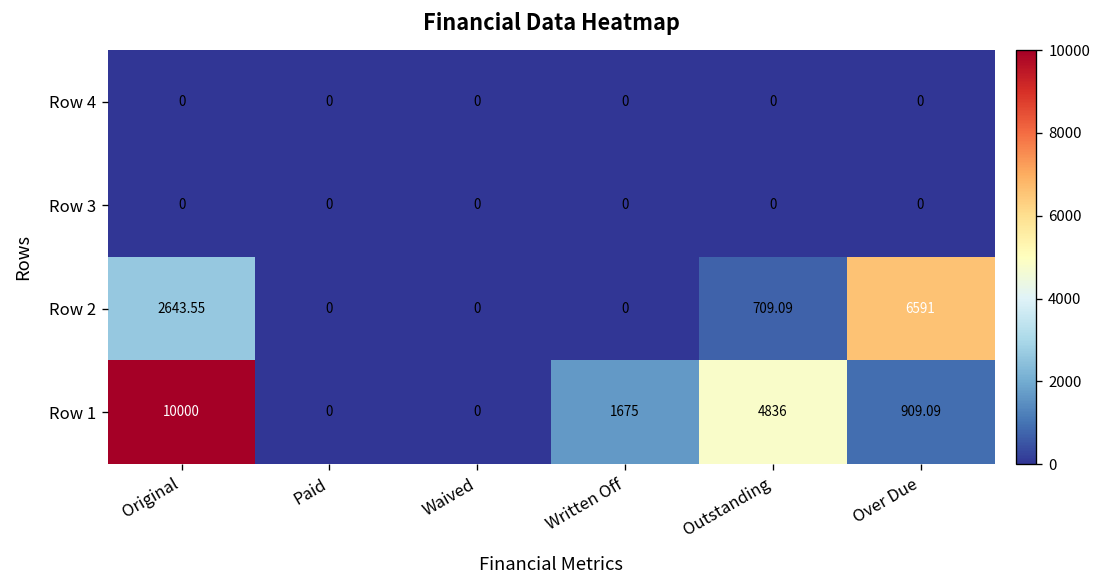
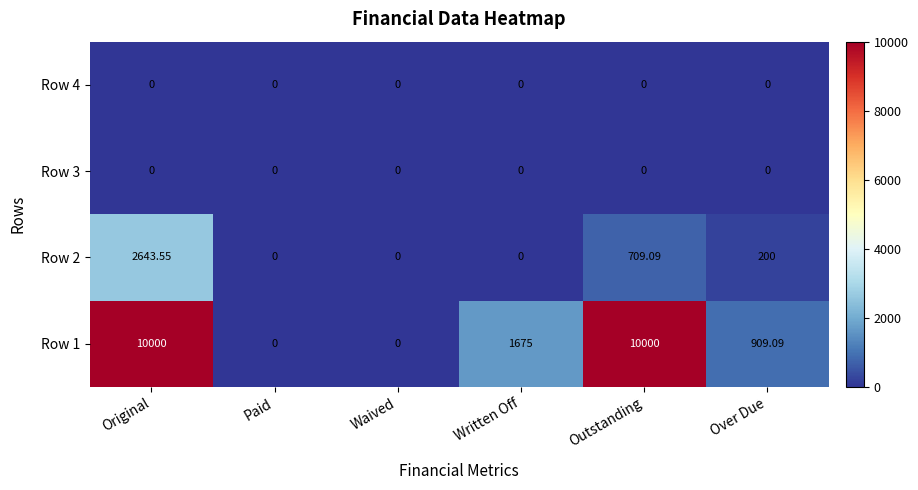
Row 2, Over Due: 6591 -> 200
Row 1, Outstanding: 4836 -> 10000
